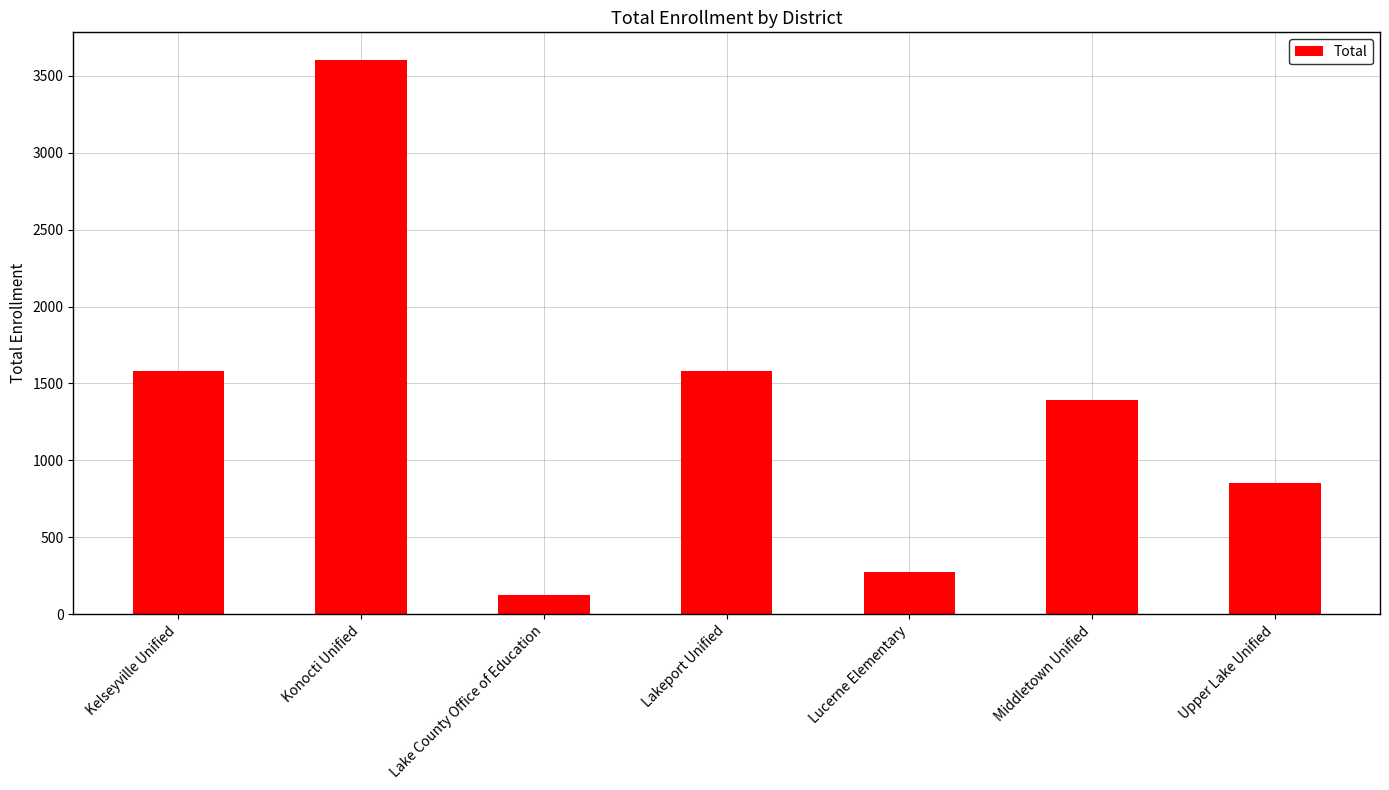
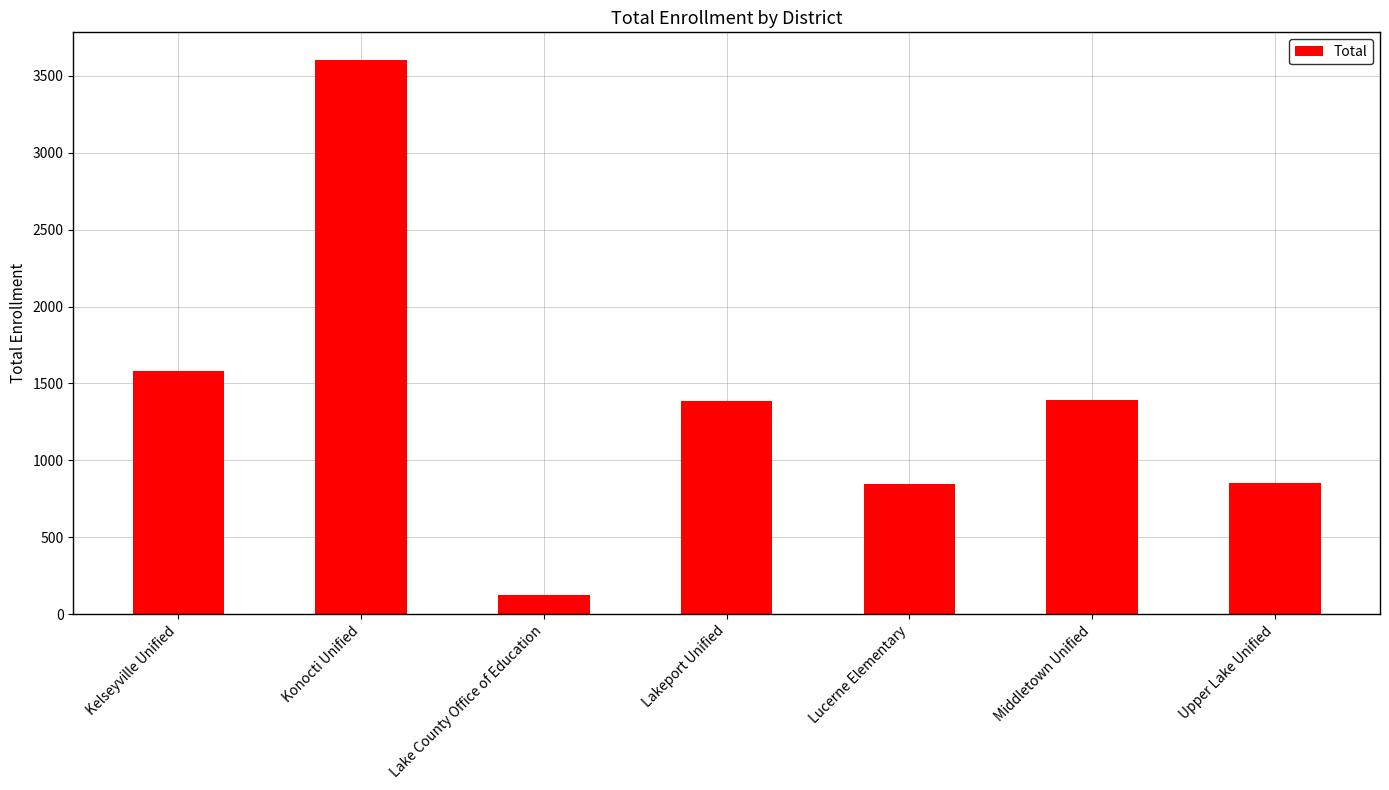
Lakeport Unified: 1580 -> 1390
Lucerne Elementary: 270 -> 850
